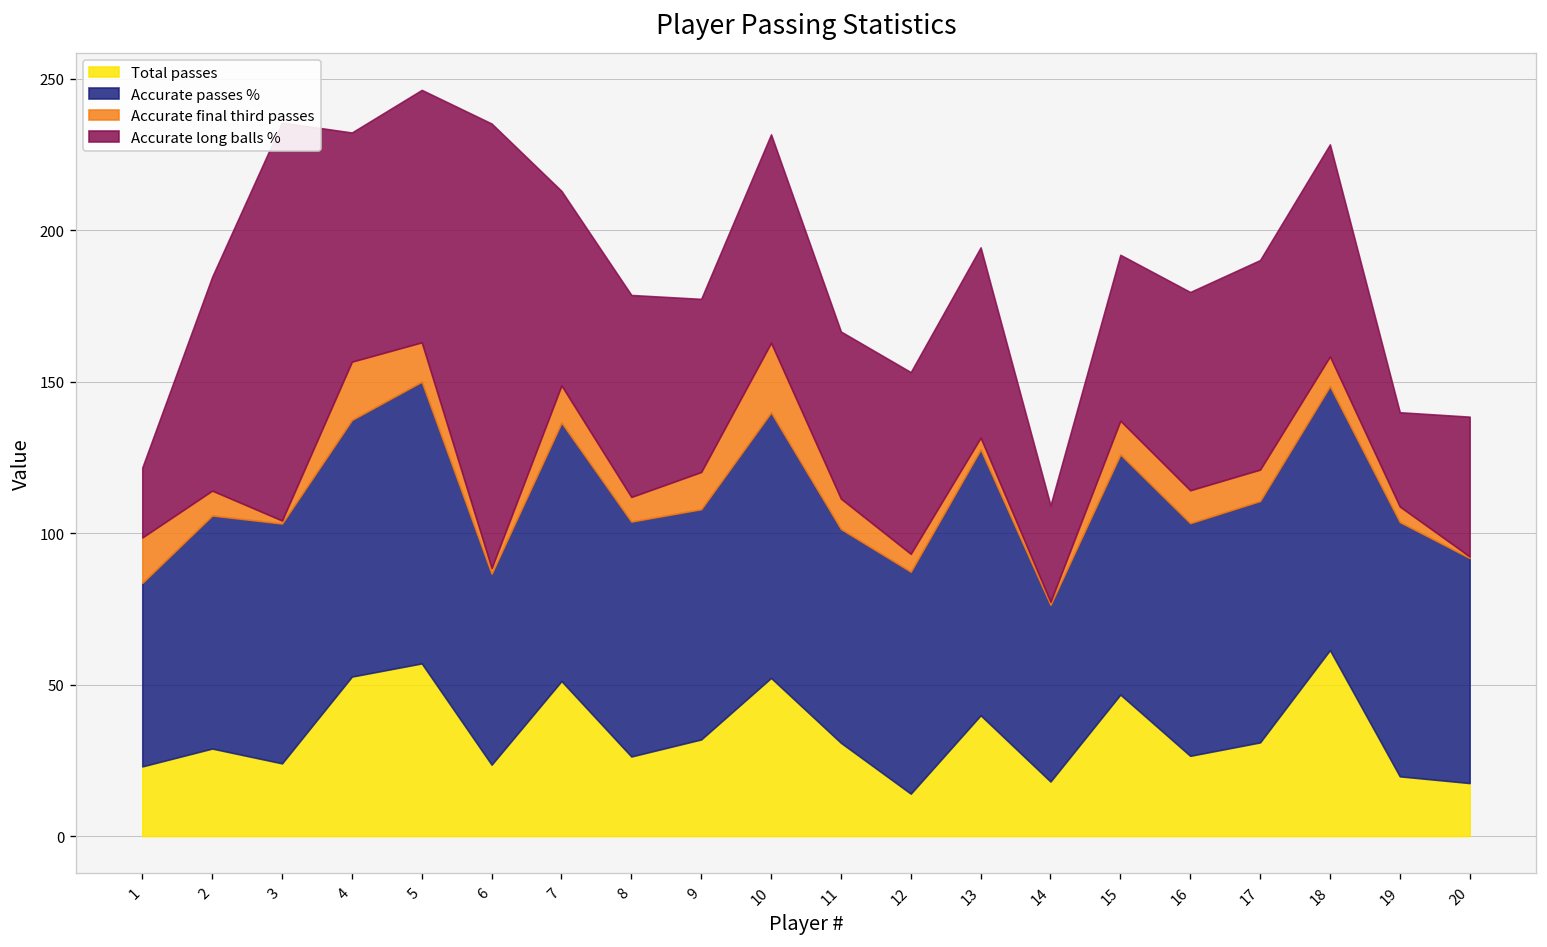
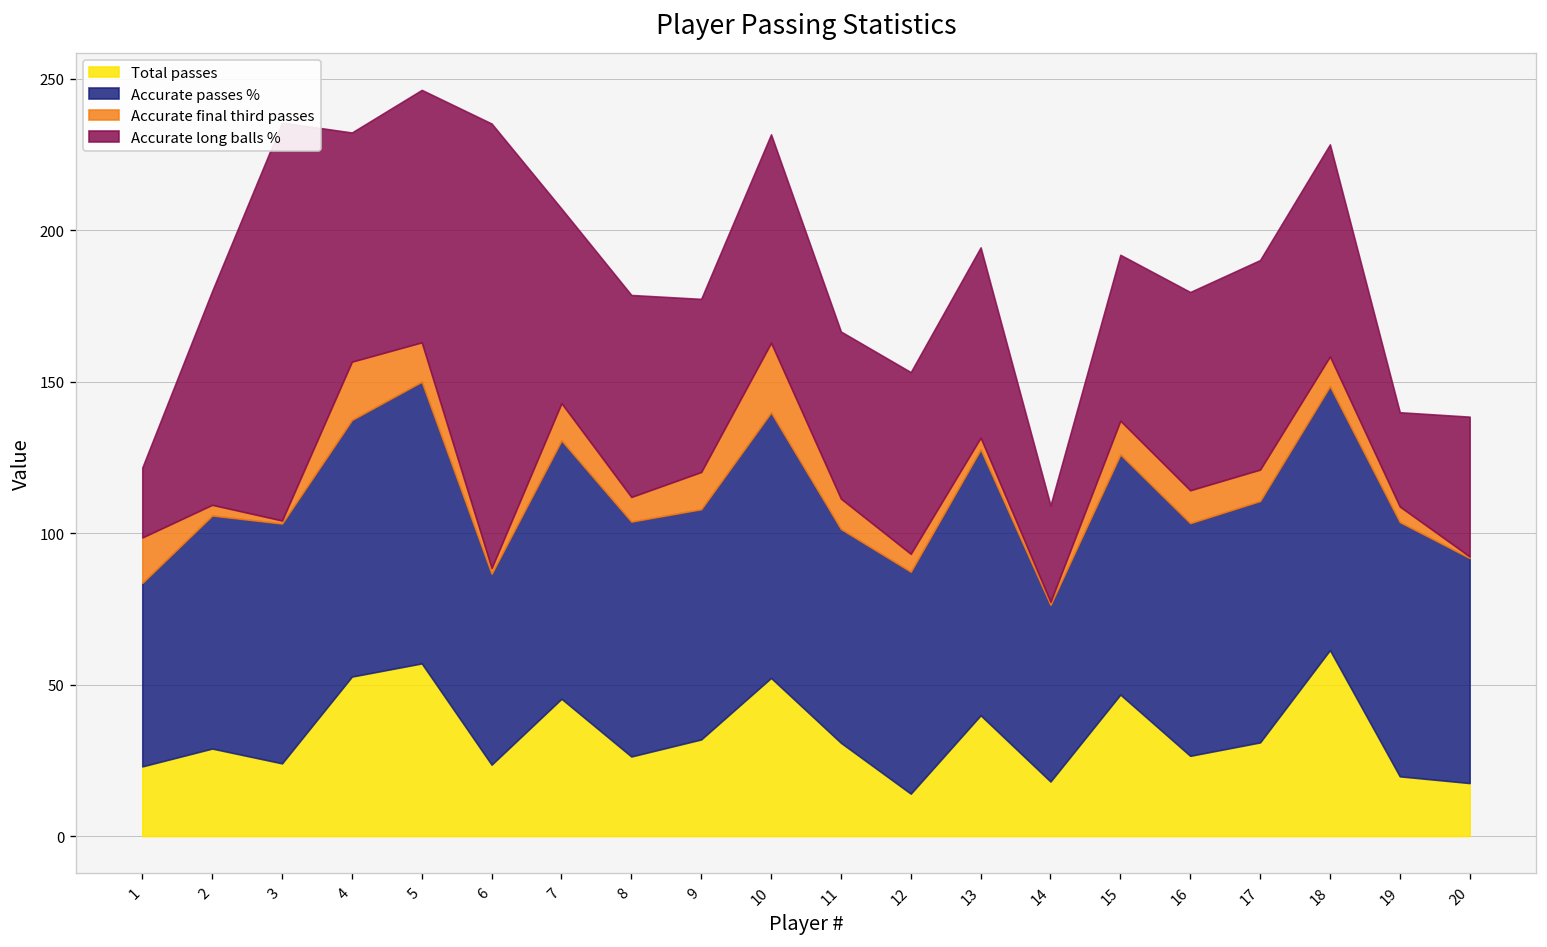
Accurate final third passes, 2: 8 -> 4
Total passes, 7: 51 -> 45
